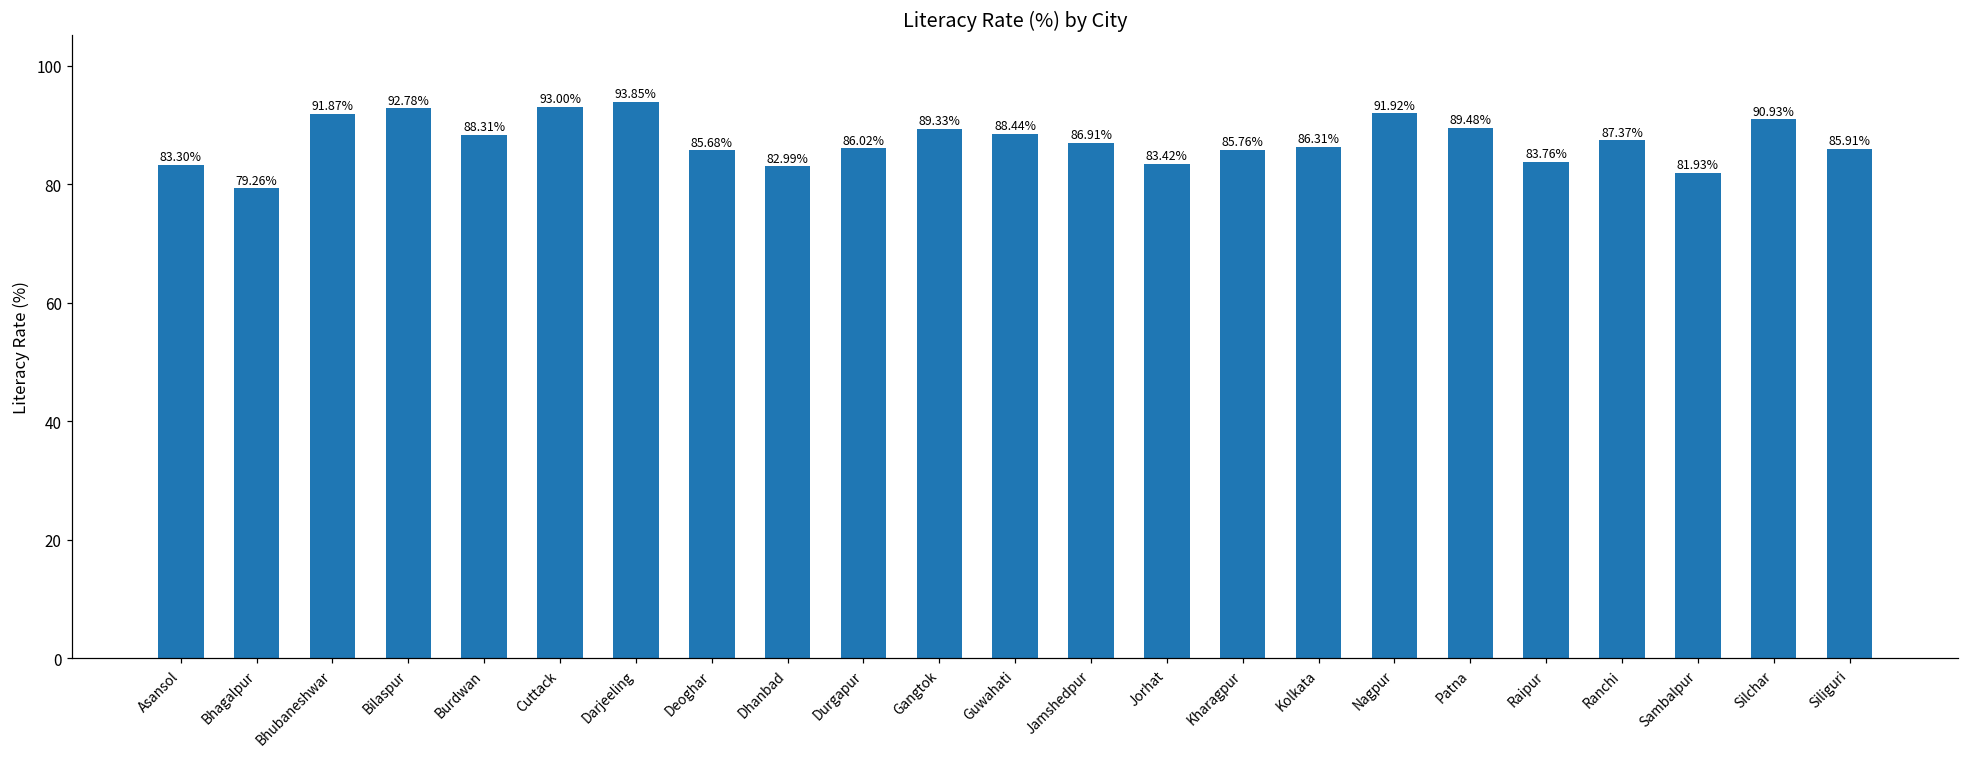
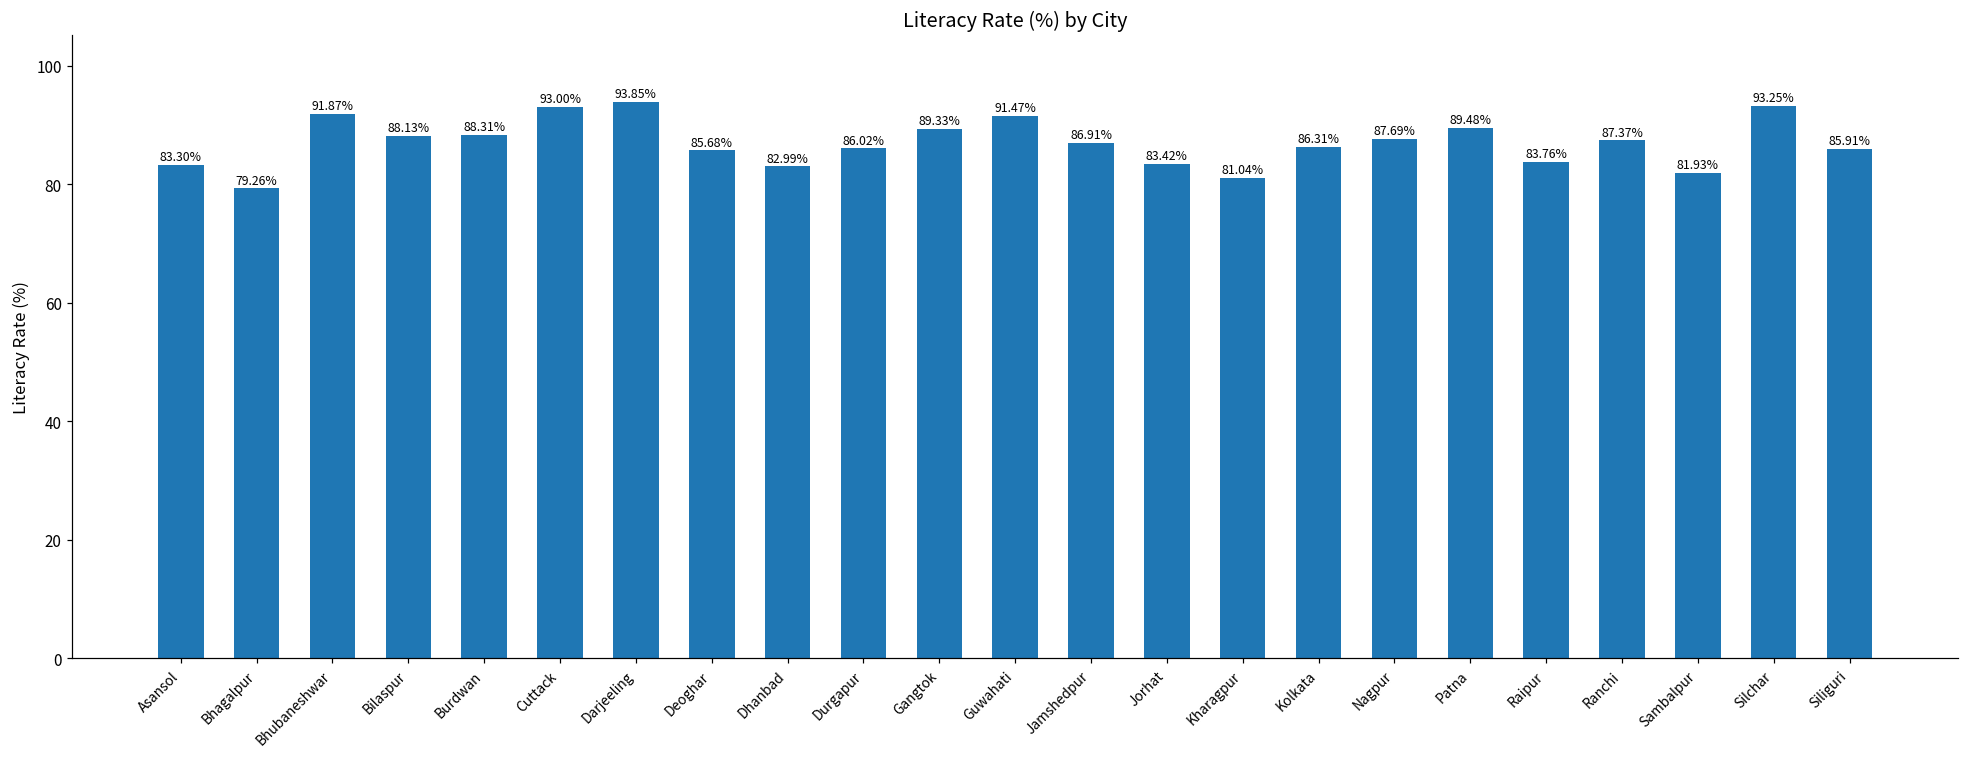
Bilaspur: 92.78% -> 88.13%
Guwahati: 88.44% -> 91.47%
Kharagpur: 85.76% -> 81.04%
Nagpur: 91.92% -> 87.69%
Silchar: 90.93% -> 93.25%
